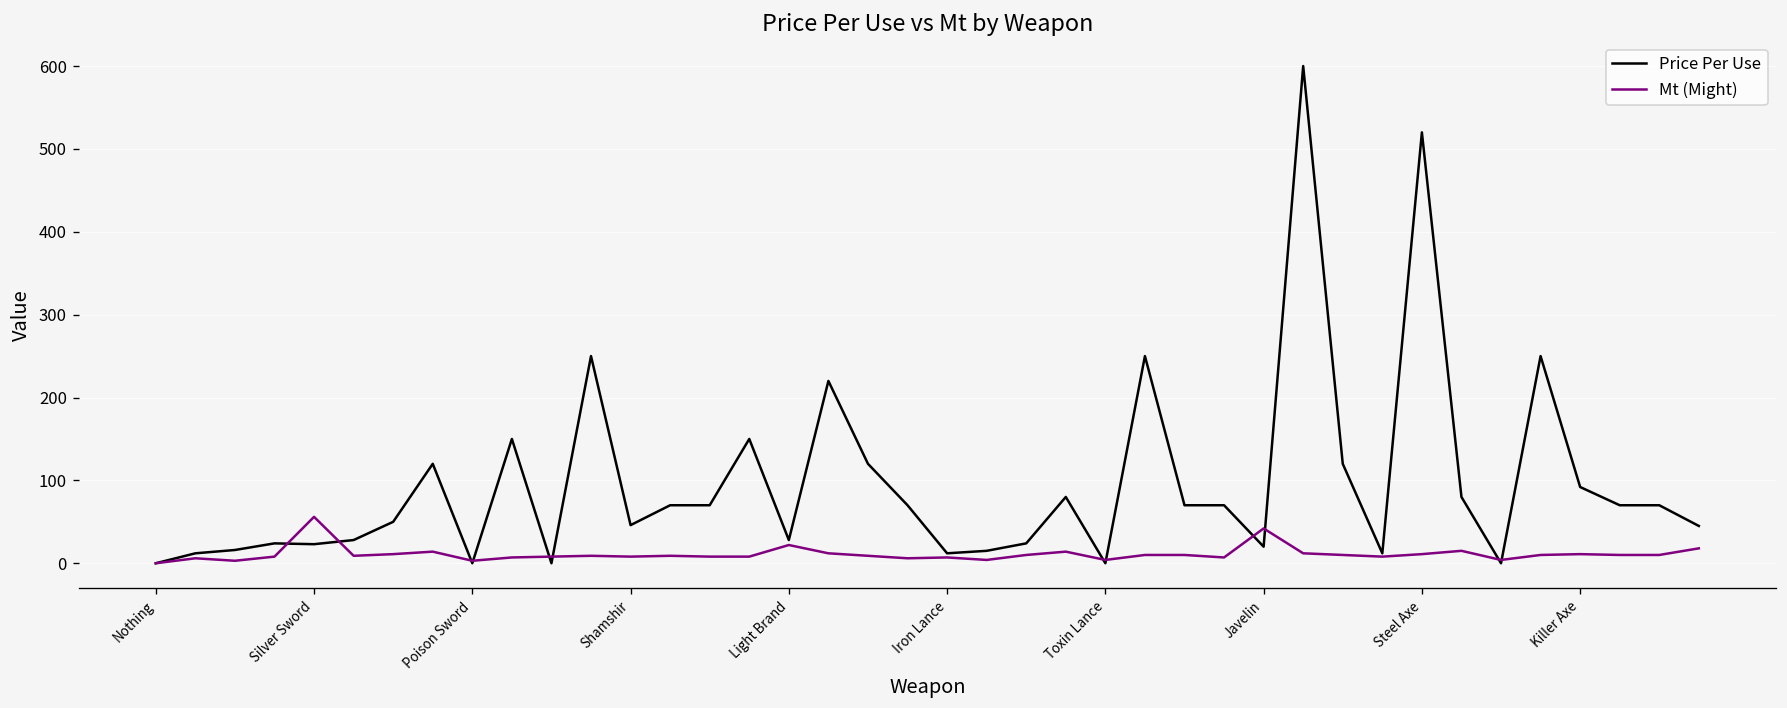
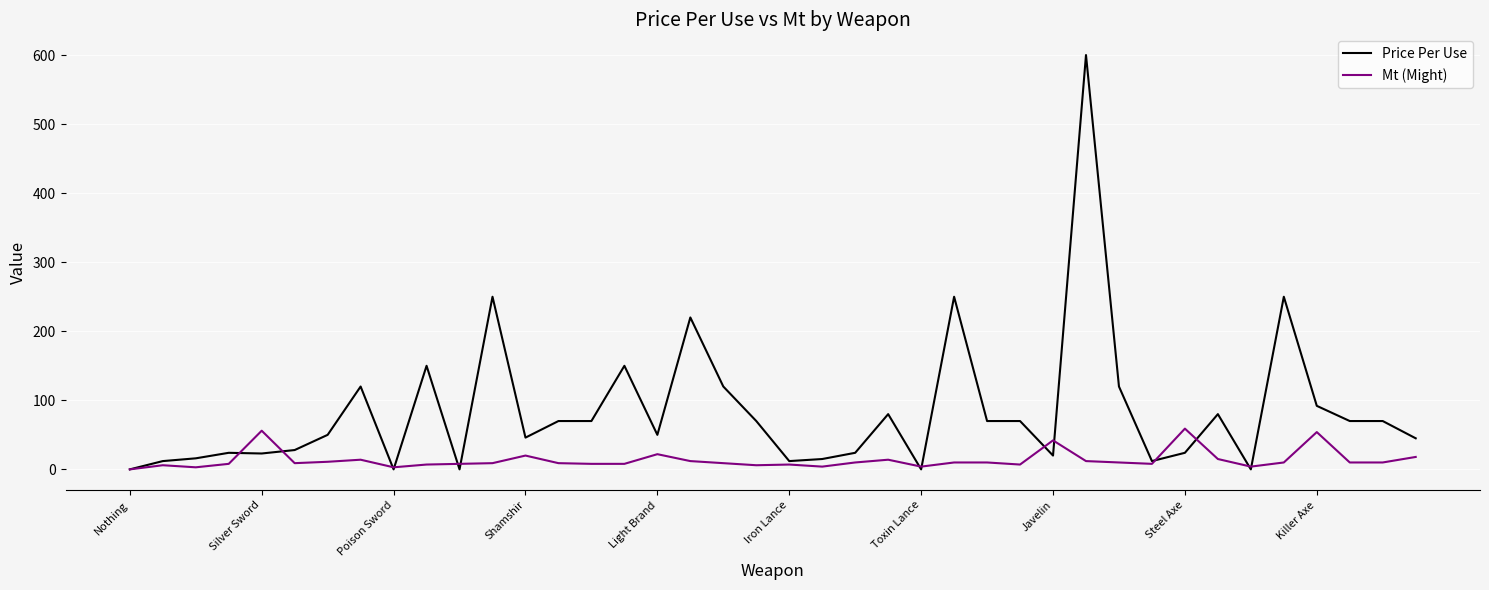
Mt (Might), Shamshir: 10 -> 20
Price Per Use, Light Brand: 30 -> 50
Price Per Use, Steel Axe: 520 -> 20
Mt (Might), Steel Axe: 10 -> 60
Mt (Might), Killer Axe: 10 -> 50
